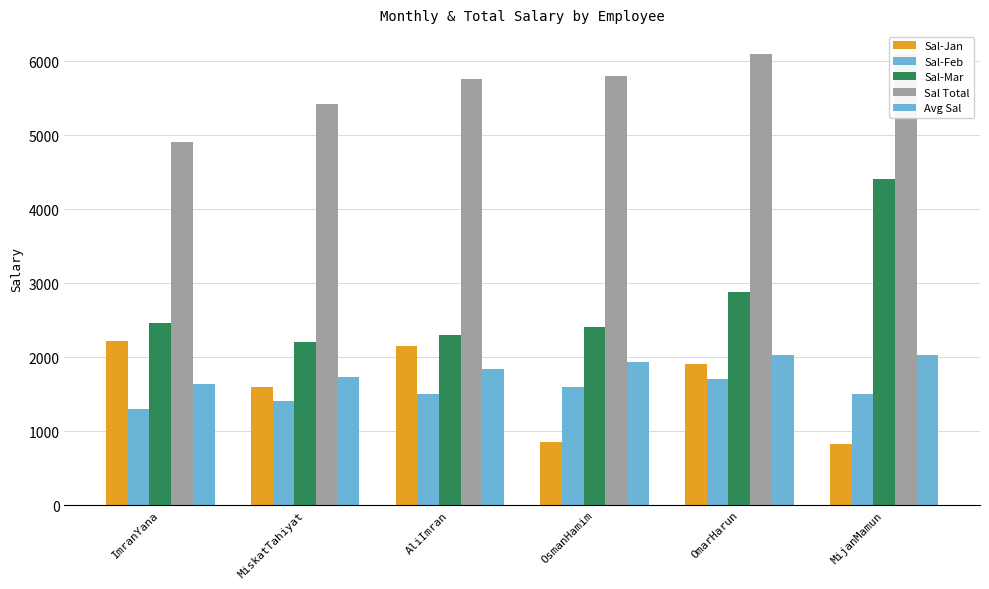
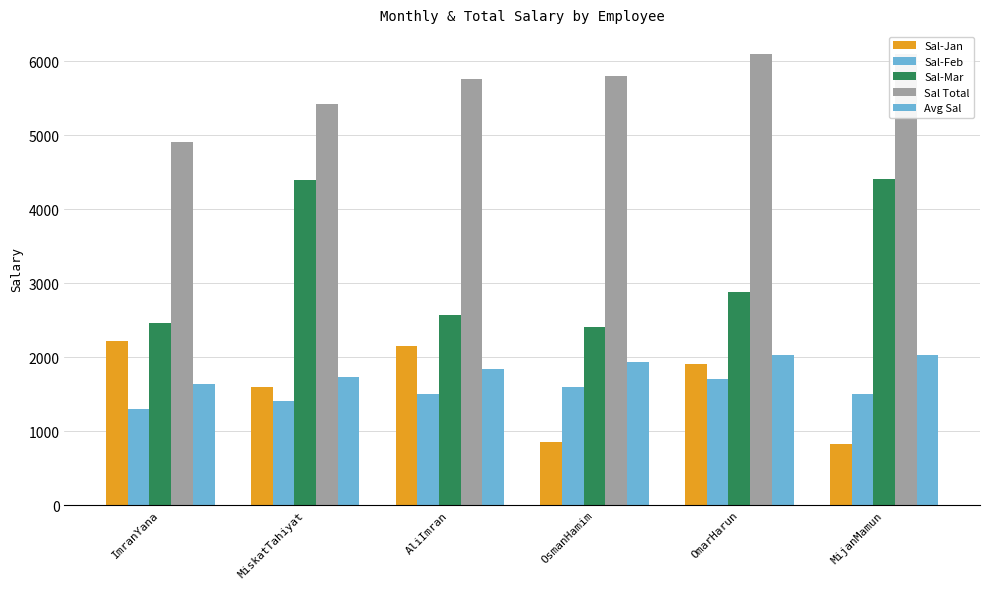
Sal-Mar, MiskatTahiyat: 2200 -> 4400
Sal-Mar, AliImran: 2300 -> 2600
